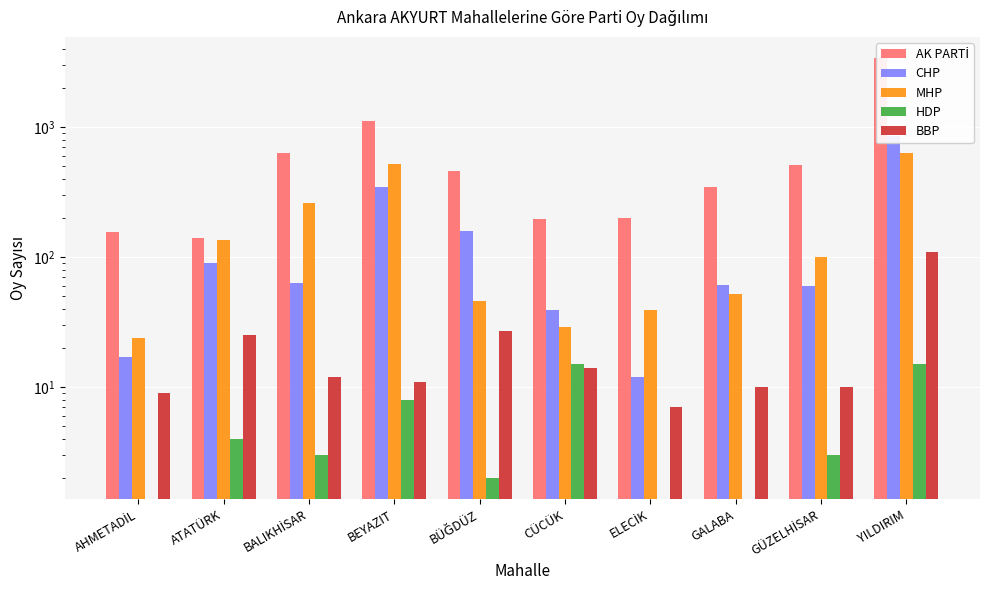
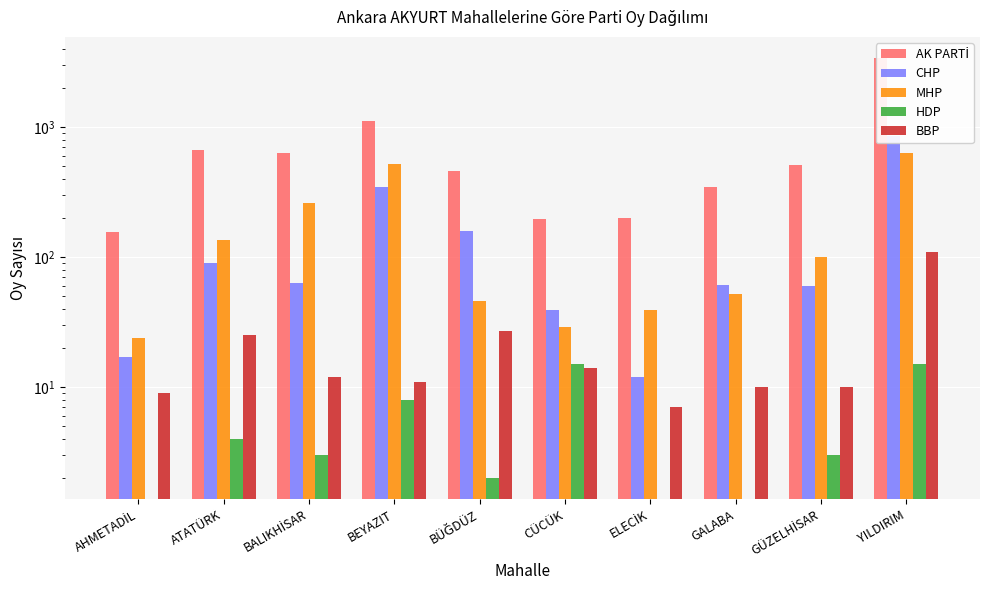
AK PARTİ, ATATÜRK: 140 -> 700
